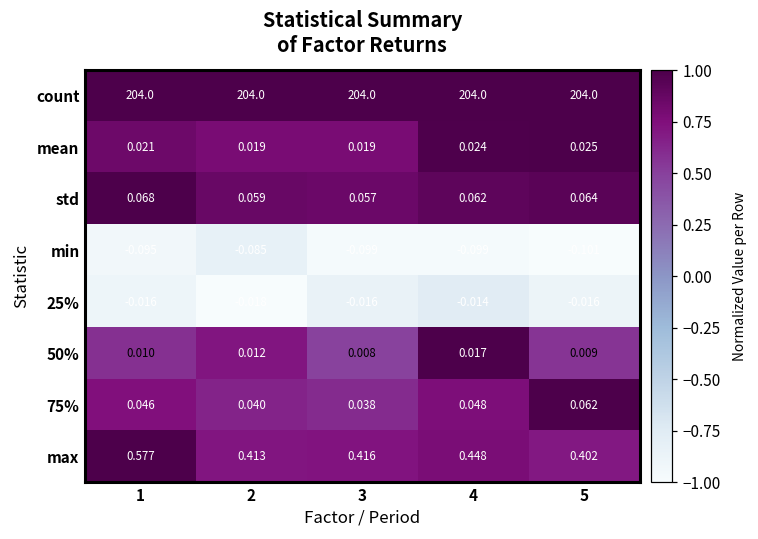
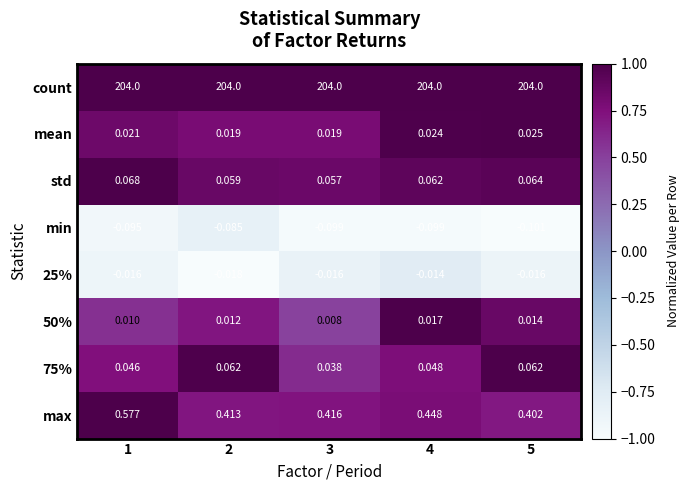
50%, 5: 0.009 -> 0.014
75%, 2: 0.040 -> 0.062
